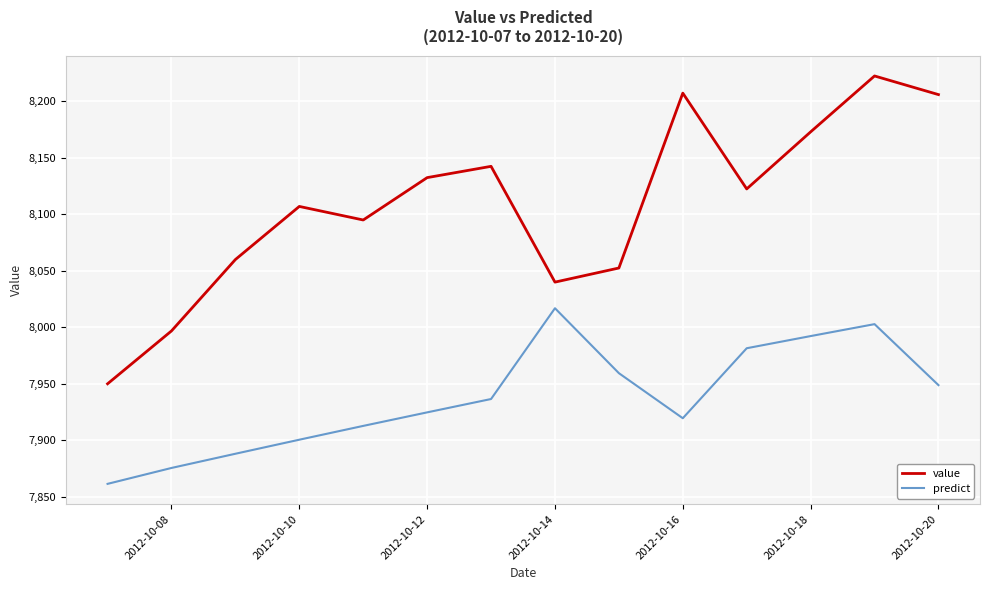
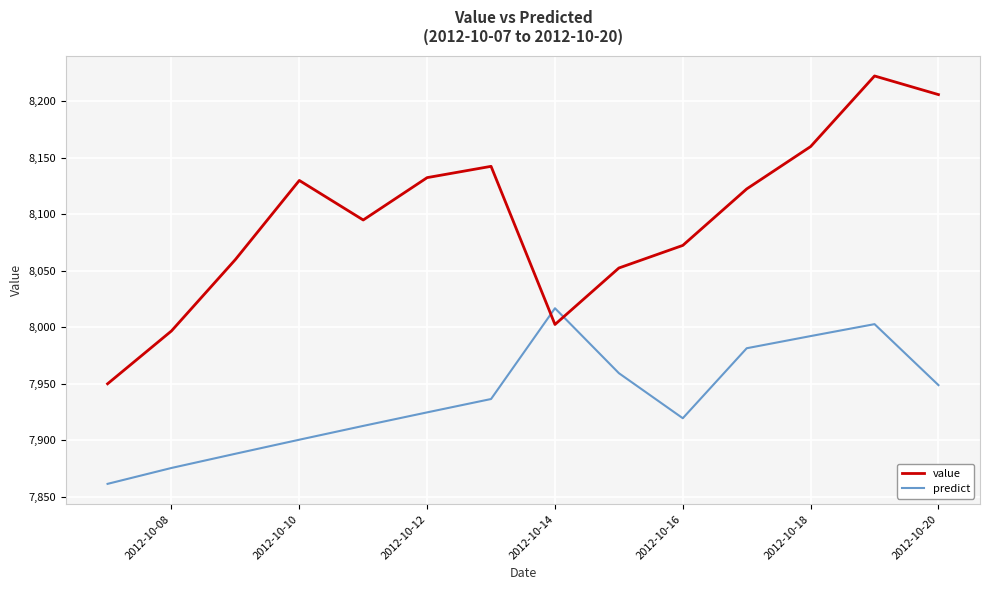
value, 2012-10-10: 8,107 -> 8,130
value, 2012-10-14: 8,040 -> 8,003
value, 2012-10-16: 8,207 -> 8,073
value, 2012-10-18: 8,173 -> 8,160
